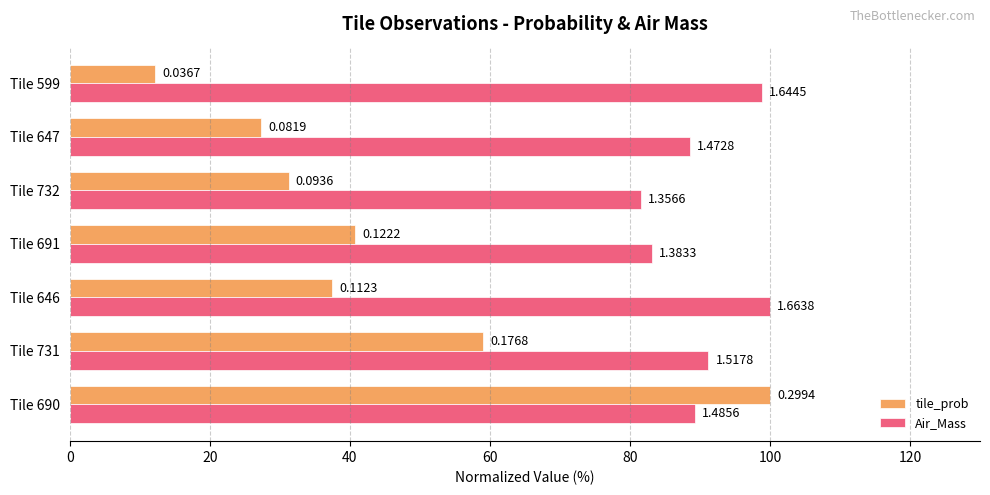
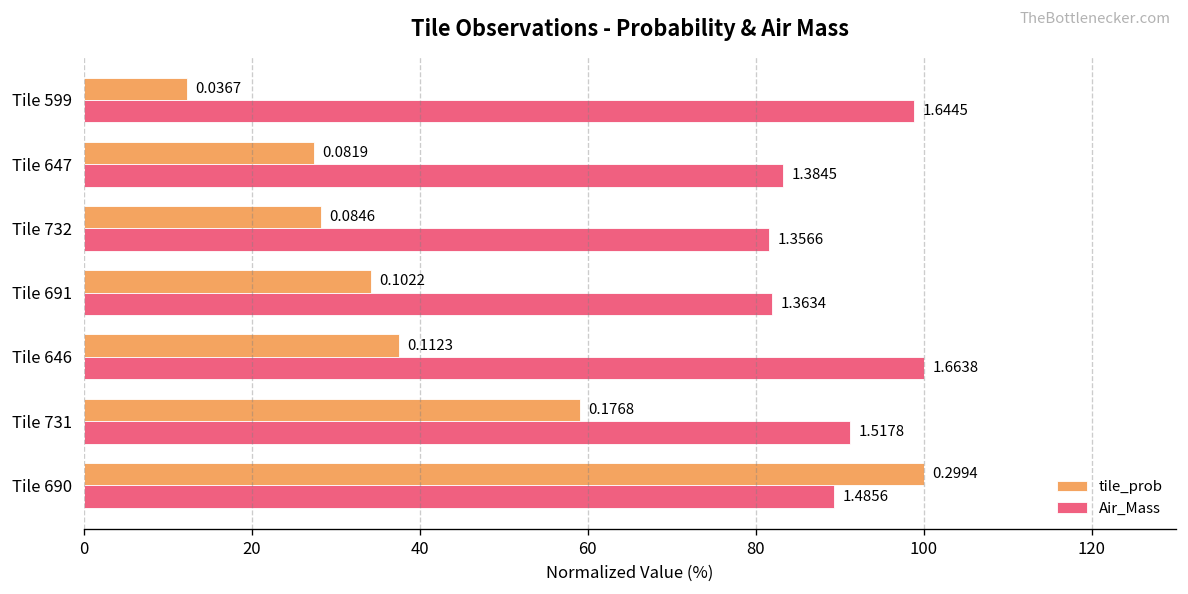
Air_Mass, Tile 647: 1.4728 -> 1.3845
tile_prob, Tile 732: 0.0936 -> 0.0846
tile_prob, Tile 691: 0.1222 -> 0.1022
Air_Mass, Tile 691: 1.3833 -> 1.3634
